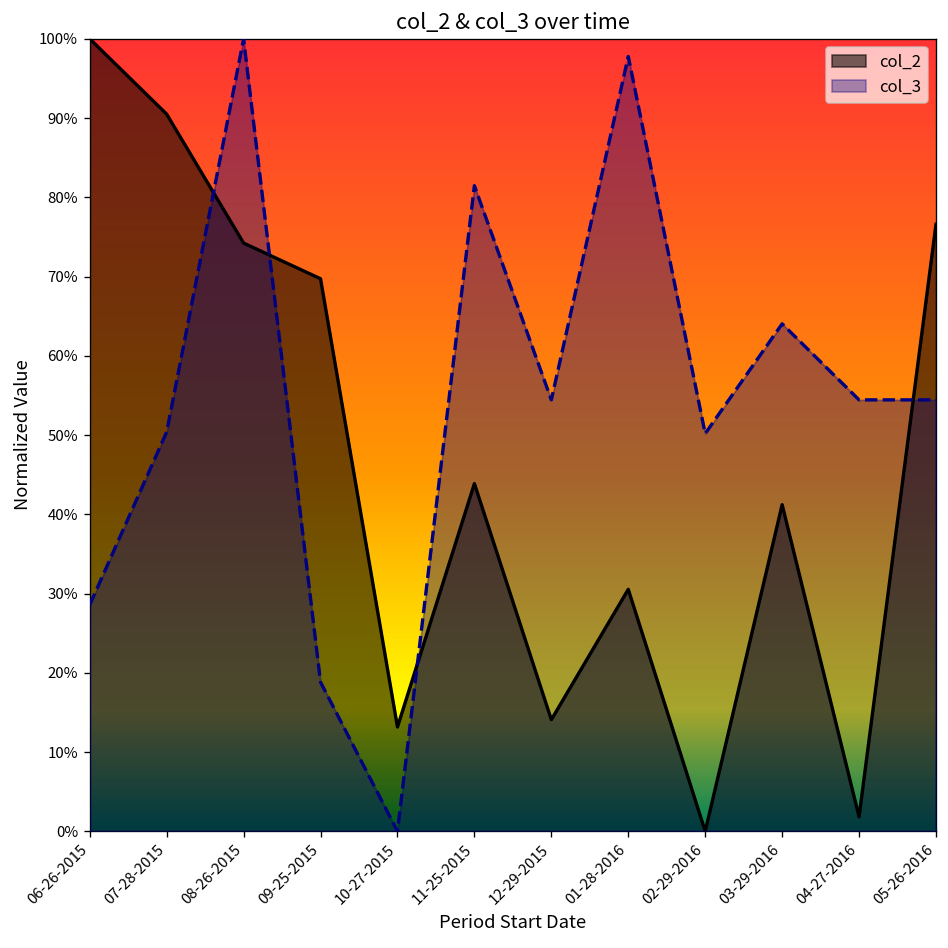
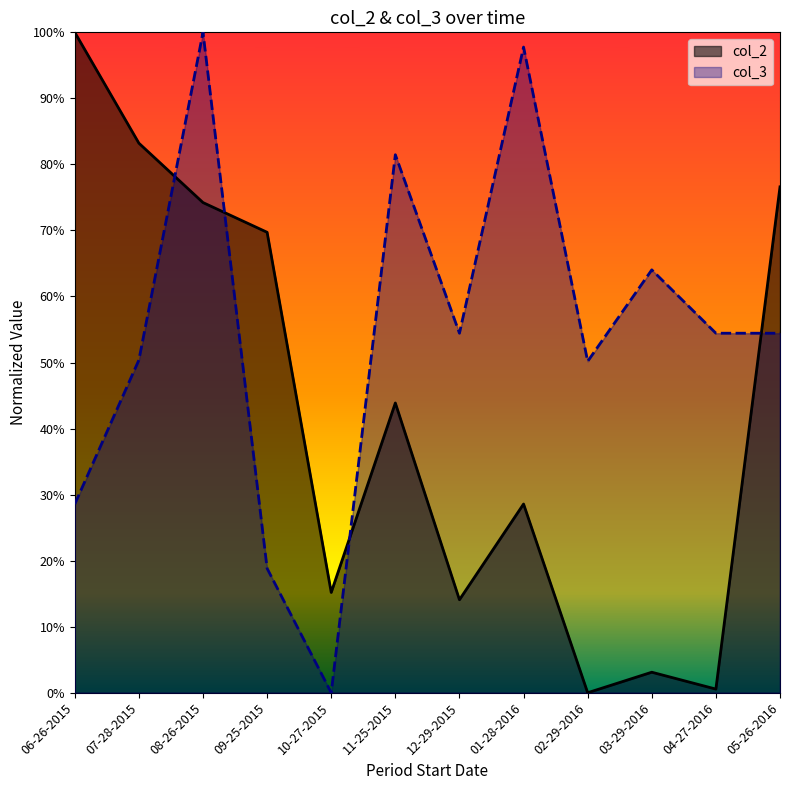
col_2, 07-28-2015: 90% -> 83%
col_2, 10-27-2015: 13% -> 15%
col_2, 01-28-2016: 31% -> 29%
col_2, 03-29-2016: 41% -> 3%
col_2, 04-27-2016: 2% -> 1%
